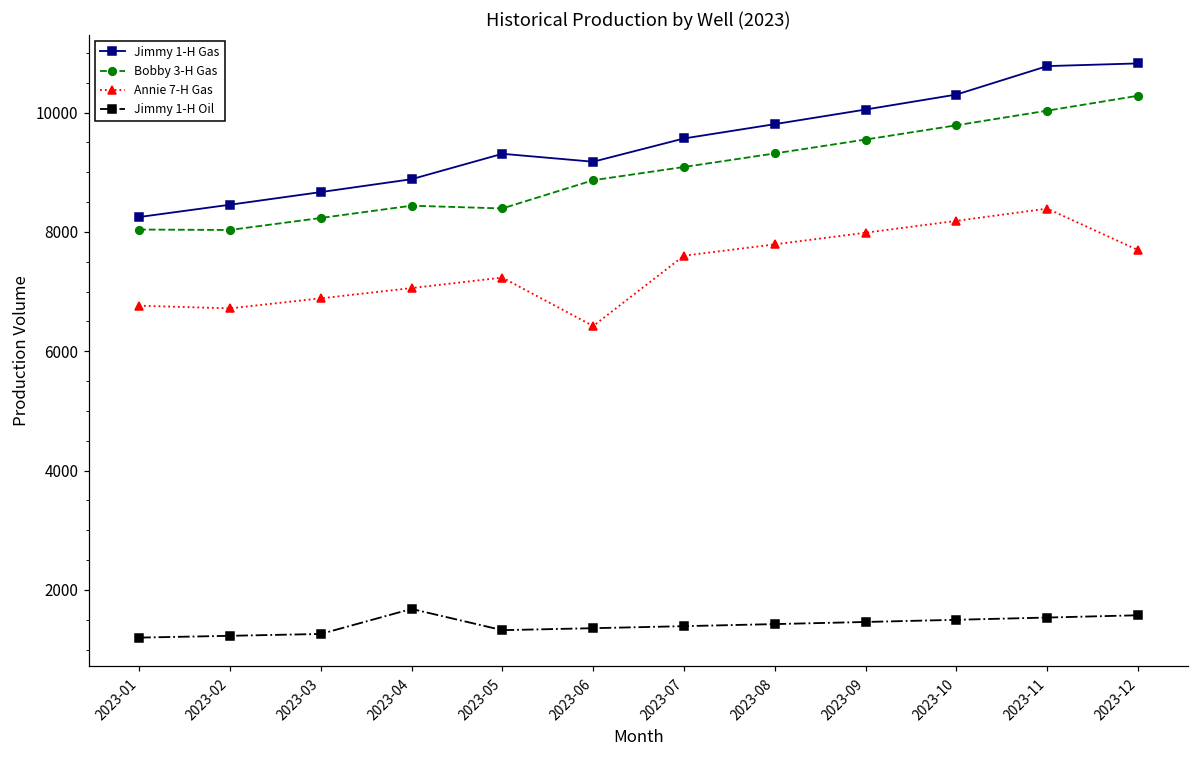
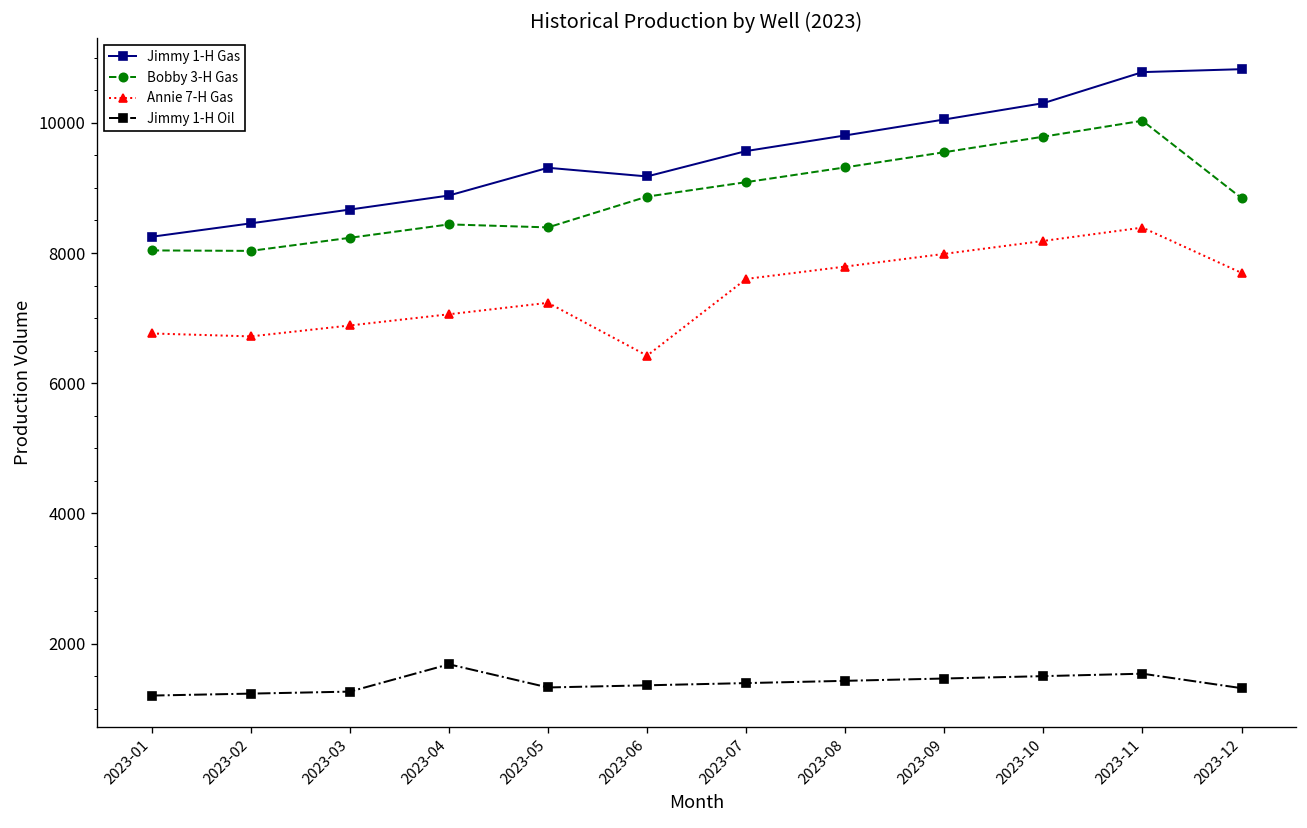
Bobby 3-H Gas, 2023-12: 10300 -> 8800
Jimmy 1-H Oil, 2023-12: 1600 -> 1300
